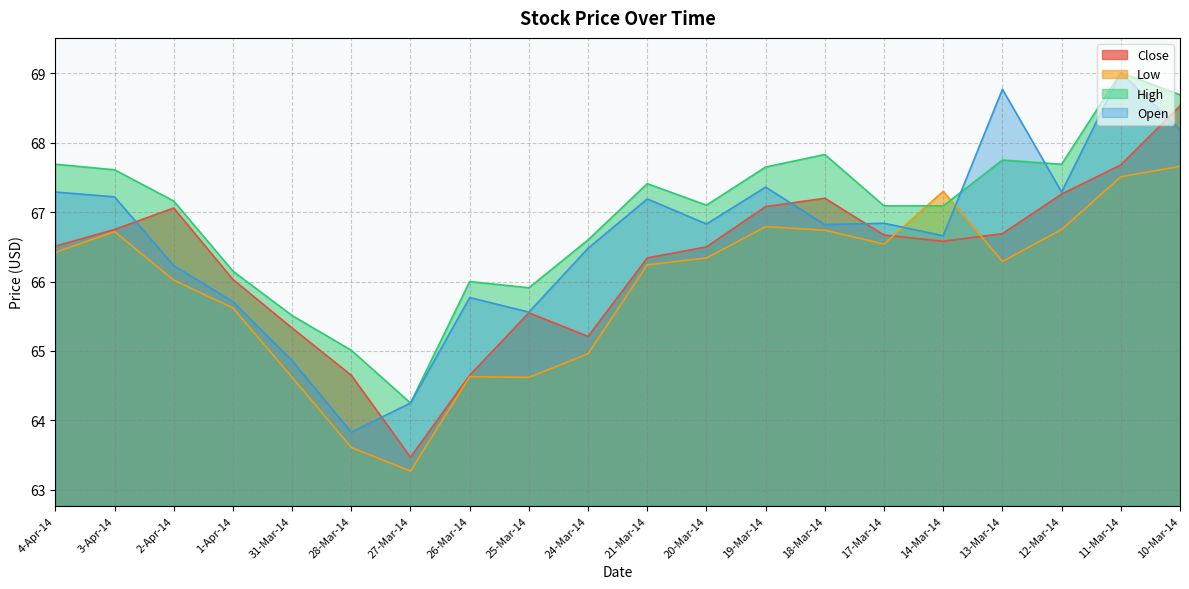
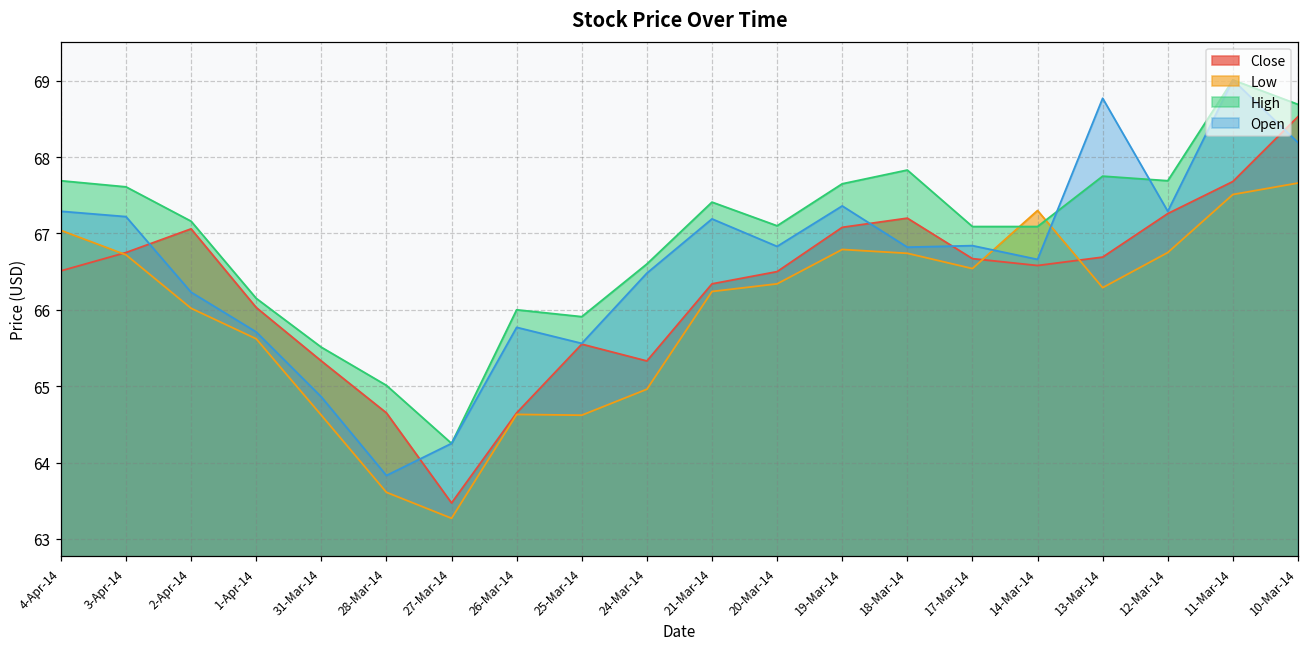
Low, 4-Apr-14: 66.4 -> 67.0
Close, 24-Mar-14: 65.2 -> 65.3
